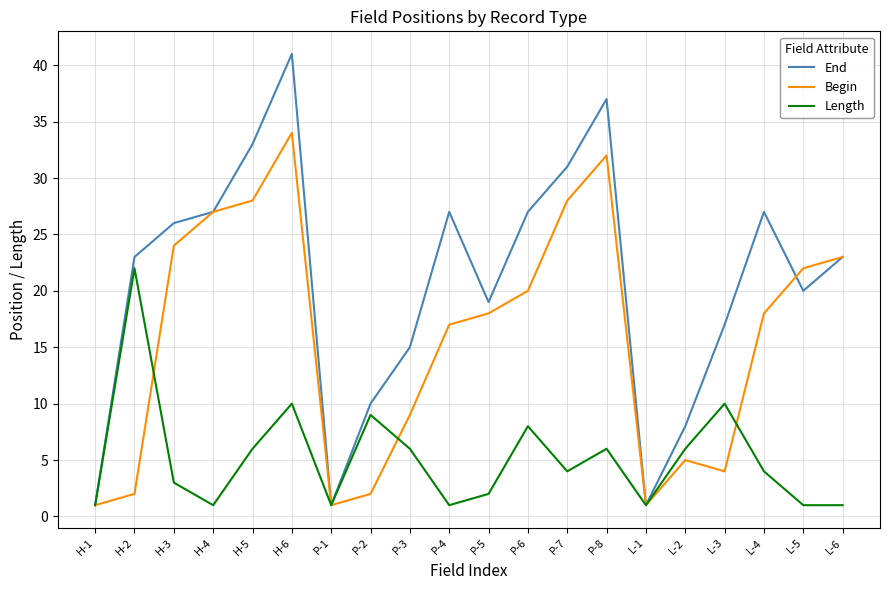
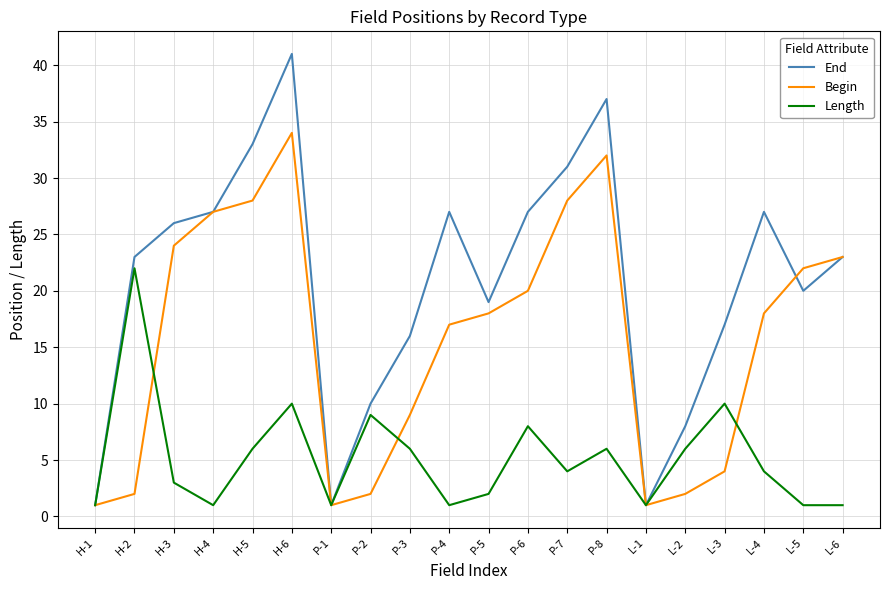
End, P-3: 15 -> 16
Begin, L-2: 5 -> 2
